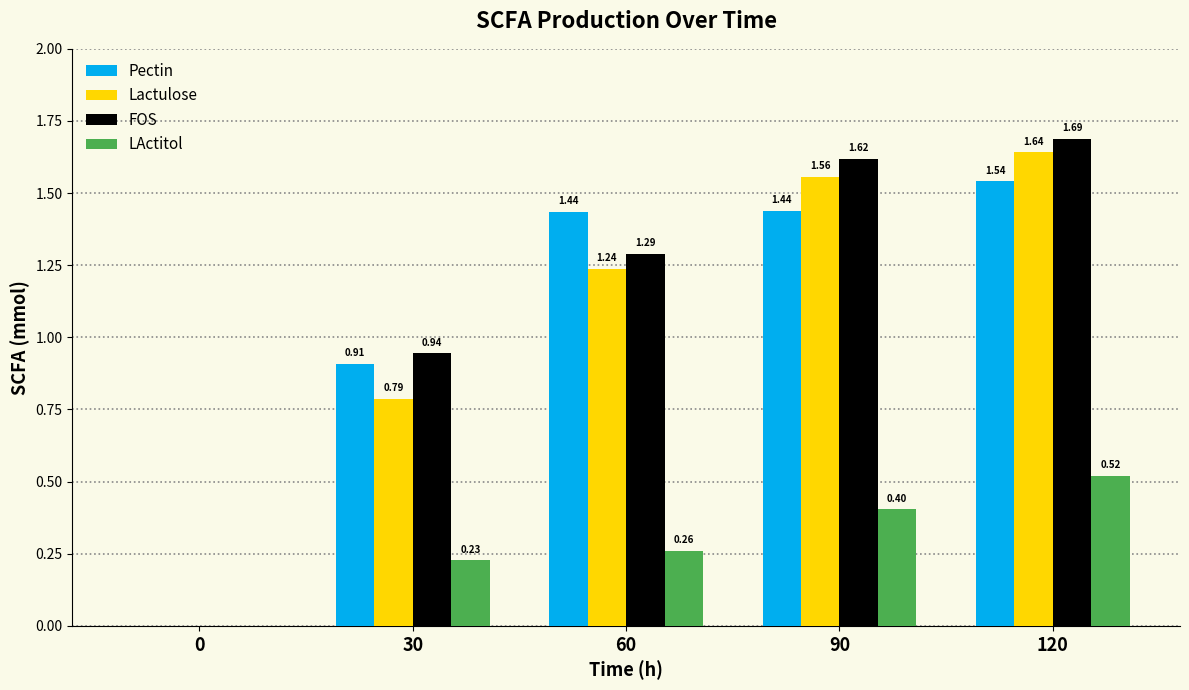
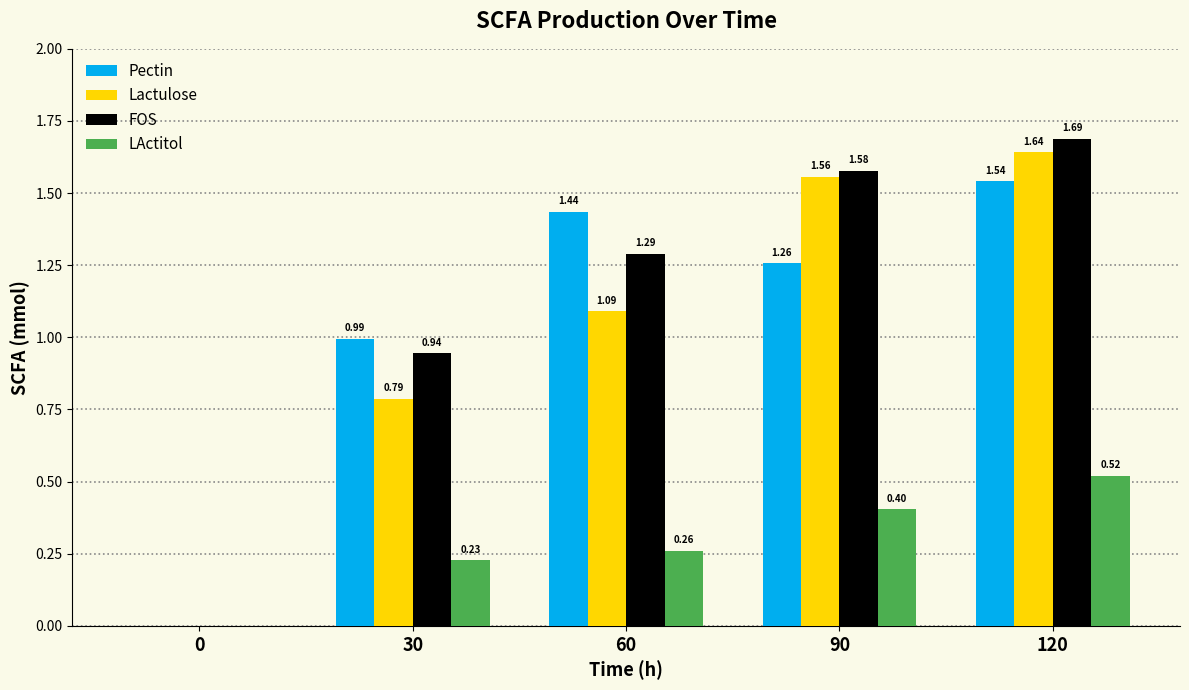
Pectin, 30: 0.91 -> 0.99
Lactulose, 60: 1.24 -> 1.09
Pectin, 90: 1.44 -> 1.26
FOS, 90: 1.62 -> 1.58
